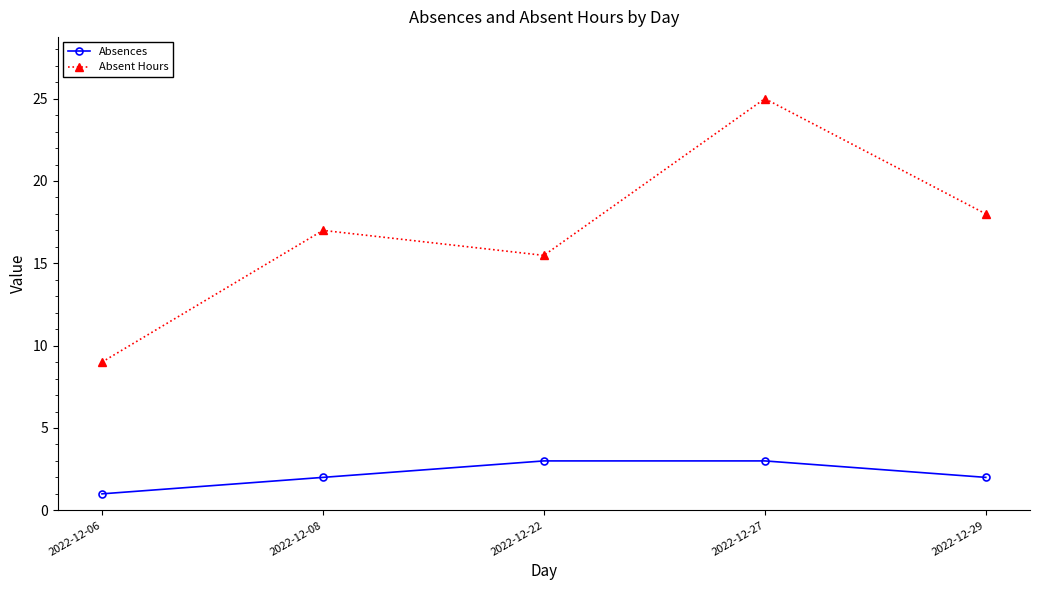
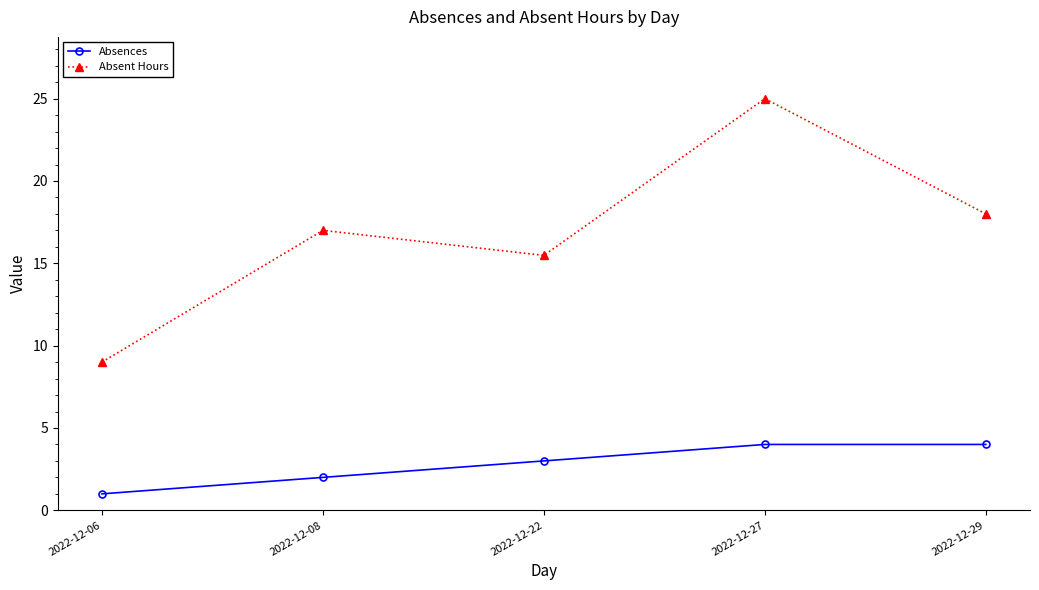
Absences, 2022-12-27: 3 -> 4
Absences, 2022-12-29: 2 -> 4
